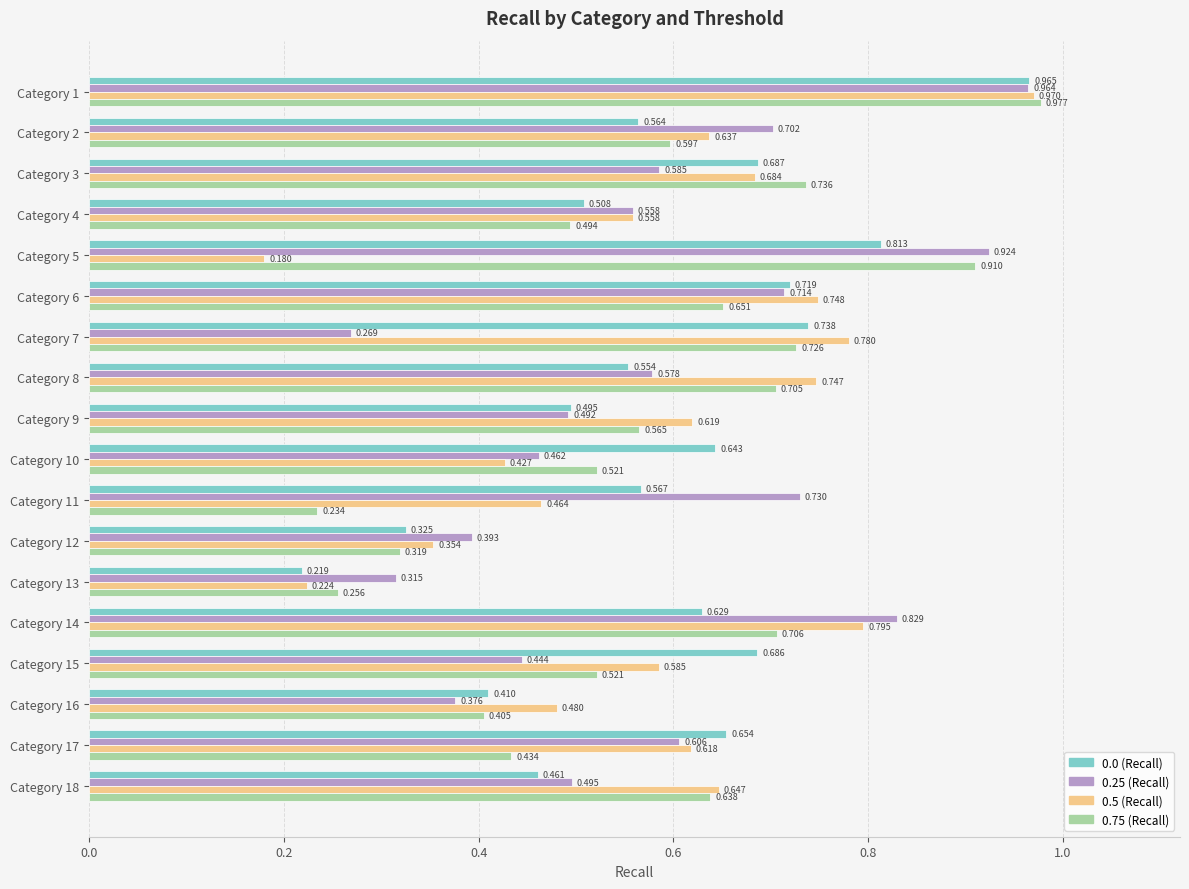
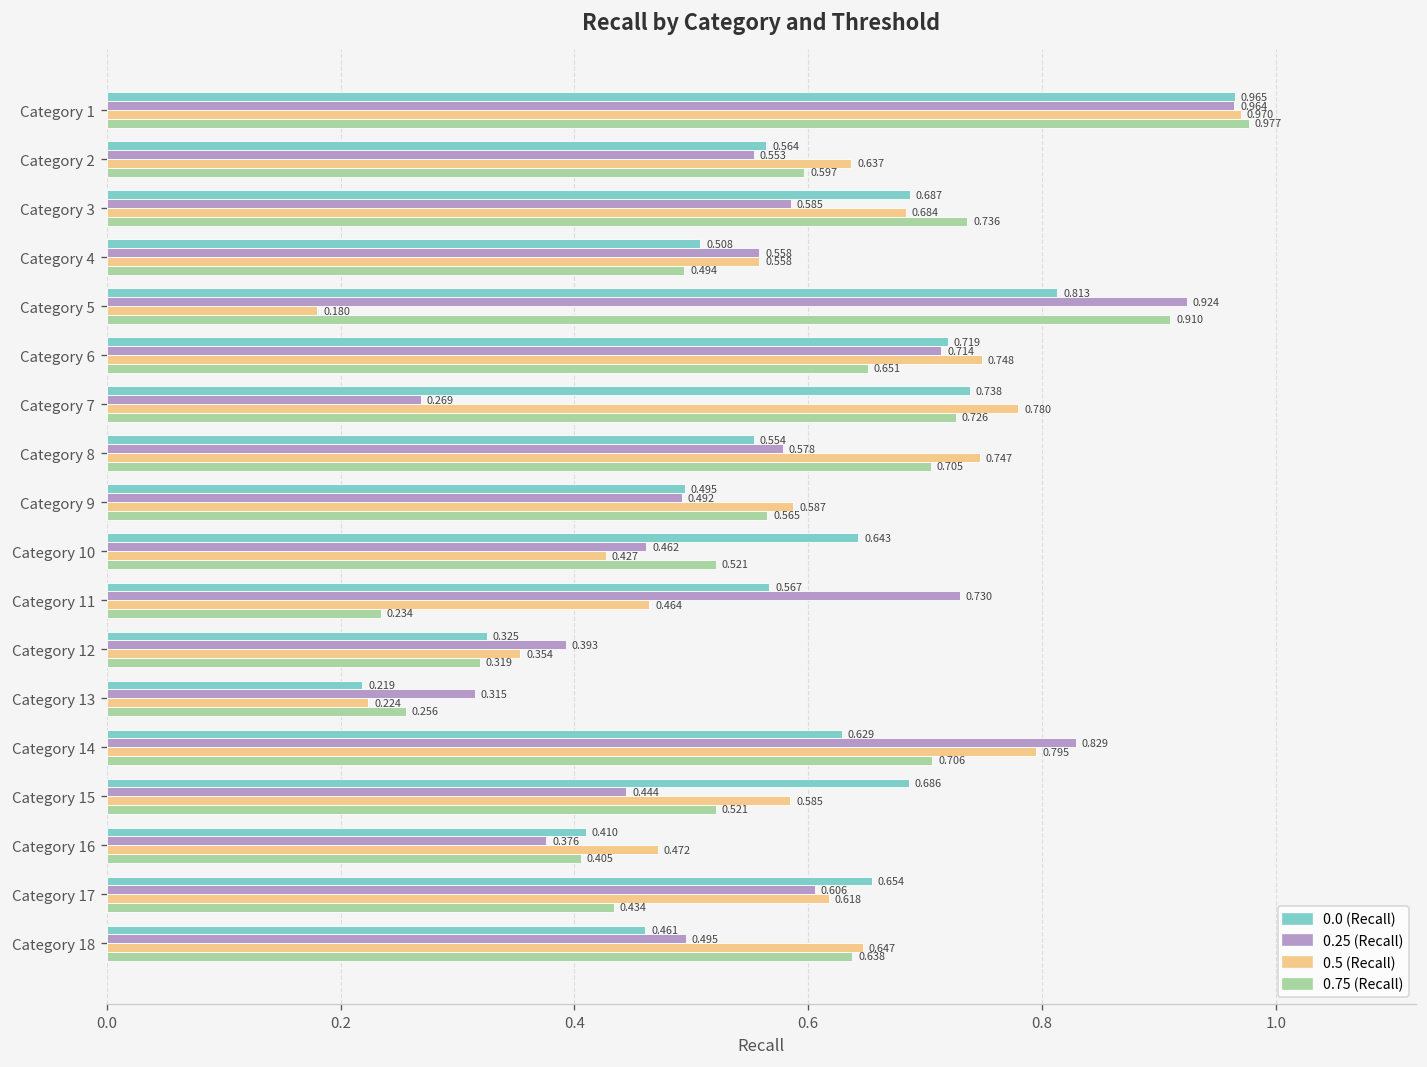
0.25 (Recall), Category 2: 0.702 -> 0.553
0.5 (Recall), Category 9: 0.619 -> 0.587
0.5 (Recall), Category 16: 0.480 -> 0.472
